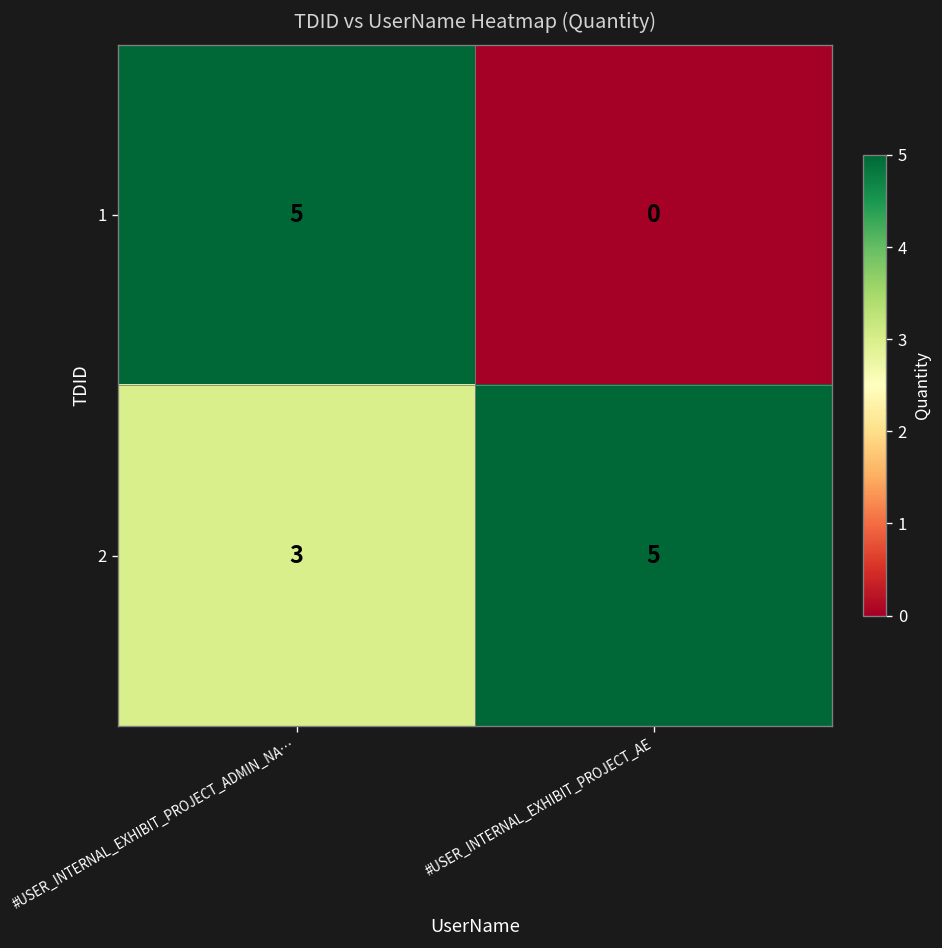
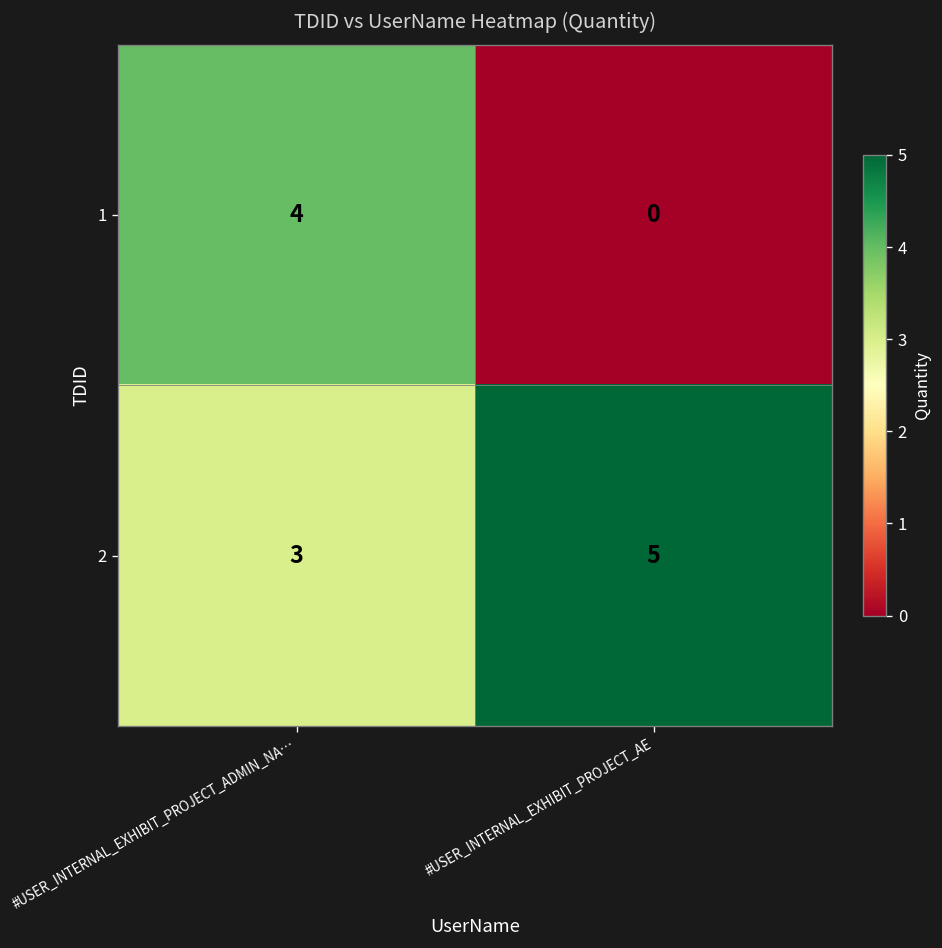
1, #USER_INTERNAL_EXHIBIT_PROJECT_ADMIN_NA…: 5 -> 4
